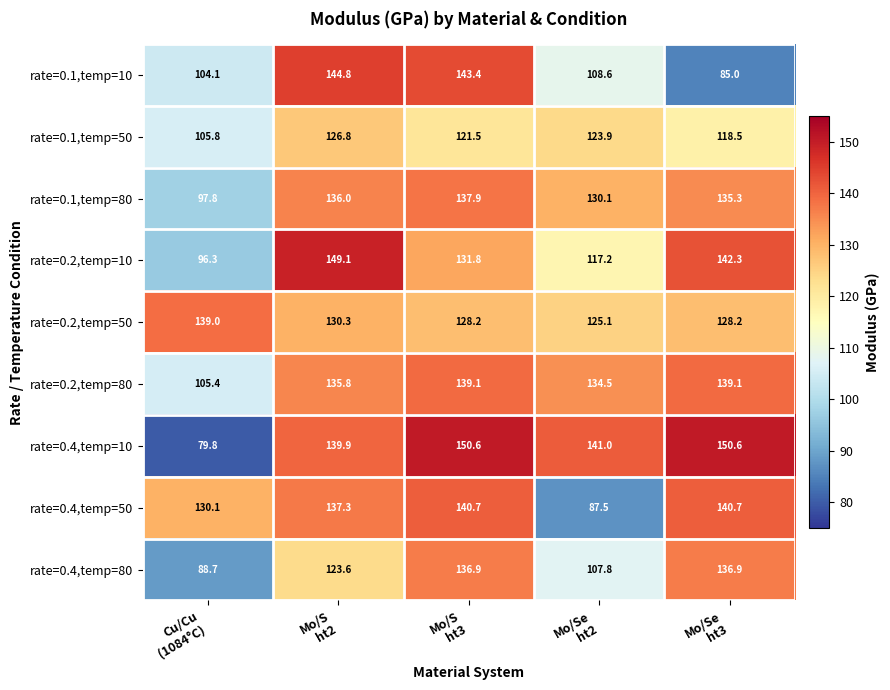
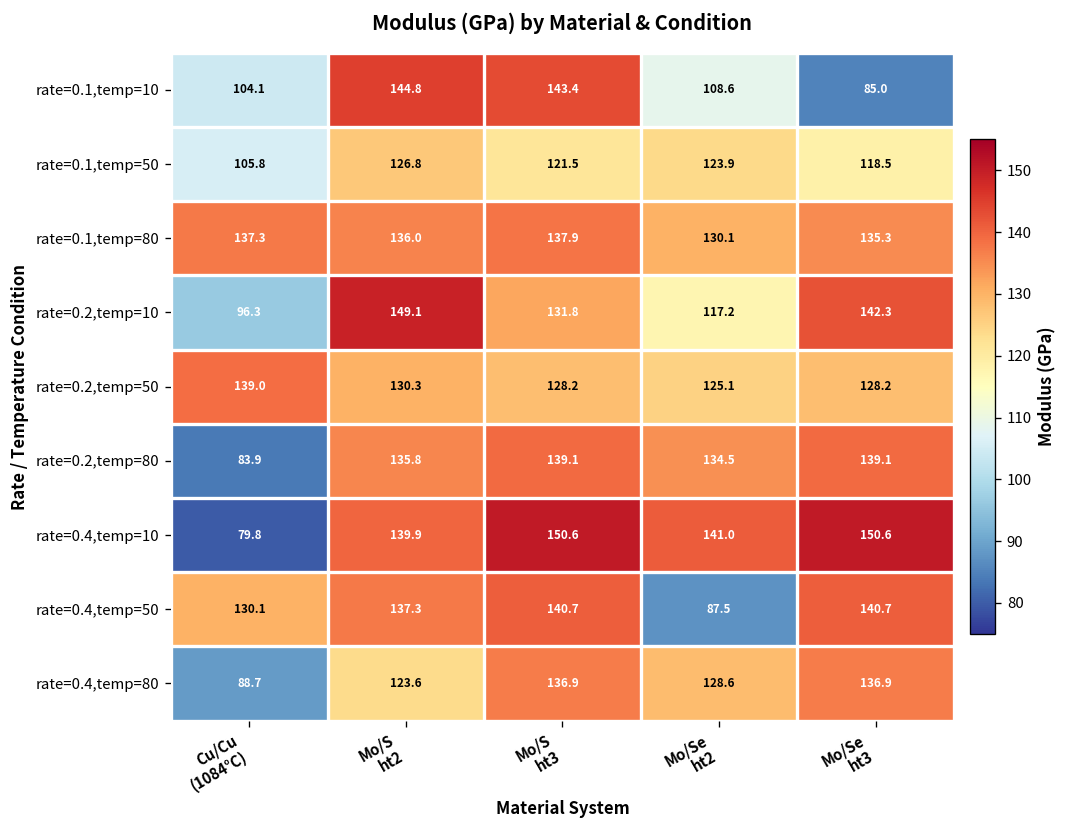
rate=0.1,temp=80, Cu/Cu (1084°C): 97.8 -> 137.3
rate=0.2,temp=80, Cu/Cu (1084°C): 105.4 -> 83.9
rate=0.4,temp=80, Mo/Se ht2: 107.8 -> 128.6
